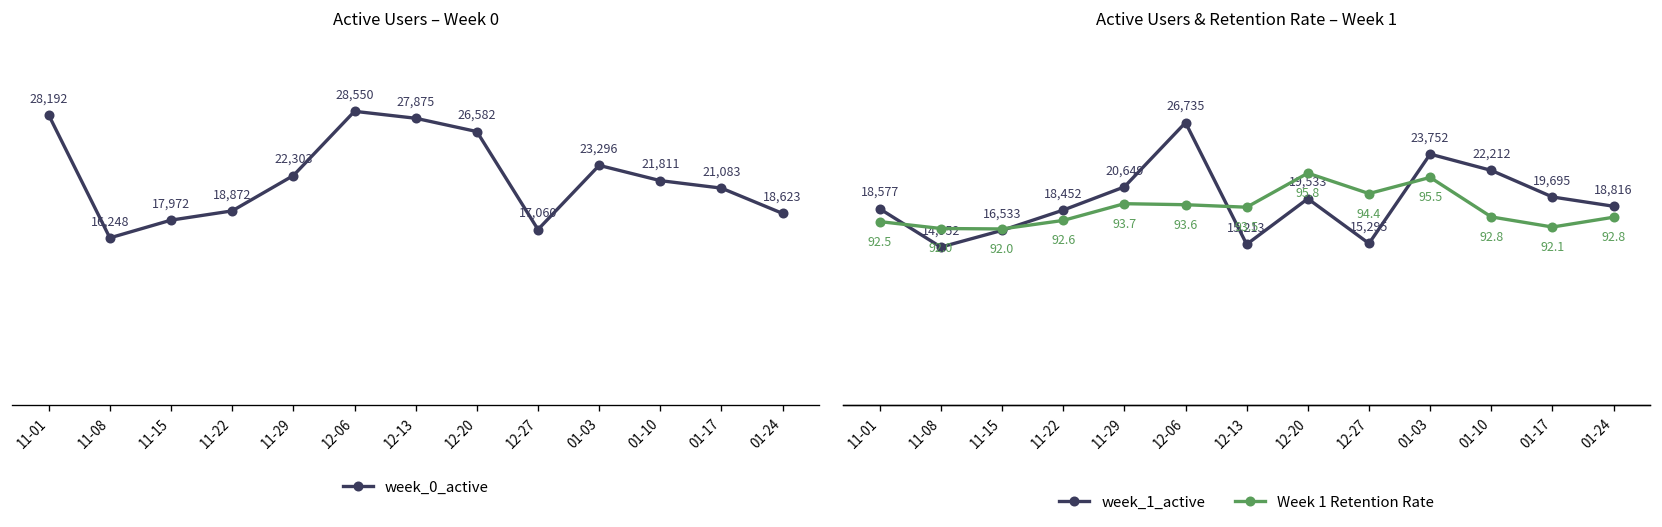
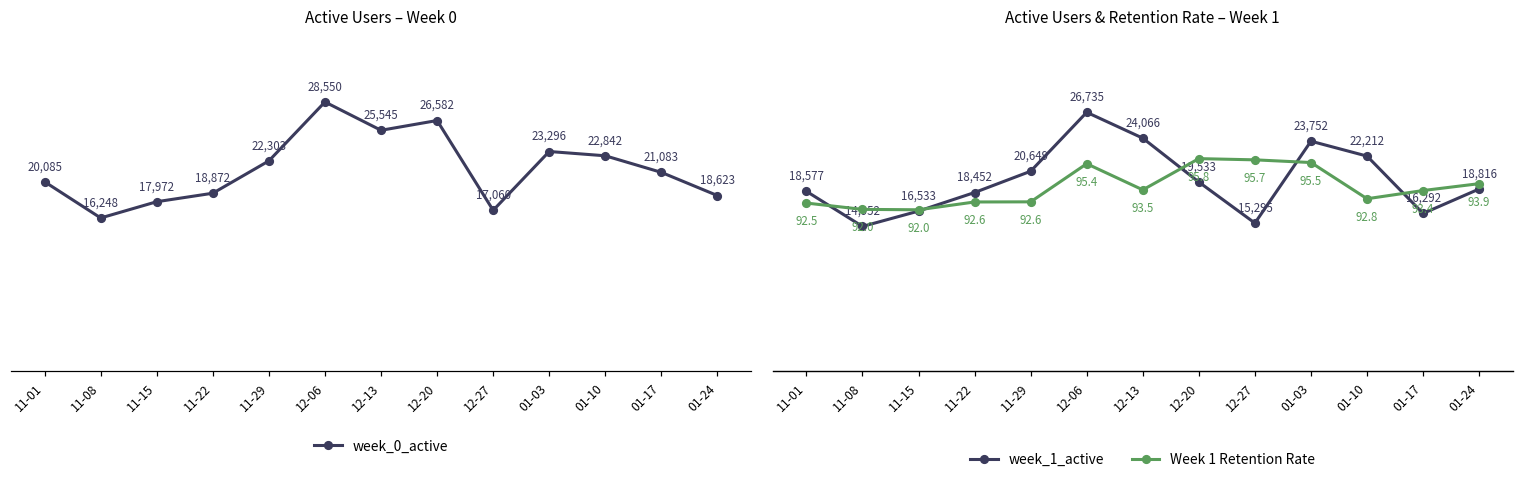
Active Users – Week 0, 11-01: 28,192 -> 20,085
Active Users – Week 0, 12-13: 27,875 -> 25,545
Active Users – Week 0, 01-10: 21,811 -> 22,842
Active Users & Retention Rate – Week 1, week_1_active, 12-13: 15,213 -> 24,066
Active Users & Retention Rate – Week 1, week_1_active, 01-17: 19,695 -> 16,292
Active Users & Retention Rate – Week 1, Week 1 Retention Rate, 11-29: 93.7 -> 92.6
Active Users & Retention Rate – Week 1, Week 1 Retention Rate, 12-06: 93.6 -> 95.4
Active Users & Retention Rate – Week 1, Week 1 Retention Rate, 12-27: 94.4 -> 95.7
Active Users & Retention Rate – Week 1, Week 1 Retention Rate, 01-17: 92.1 -> 93.4
Active Users & Retention Rate – Week 1, Week 1 Retention Rate, 01-24: 92.8 -> 93.9
